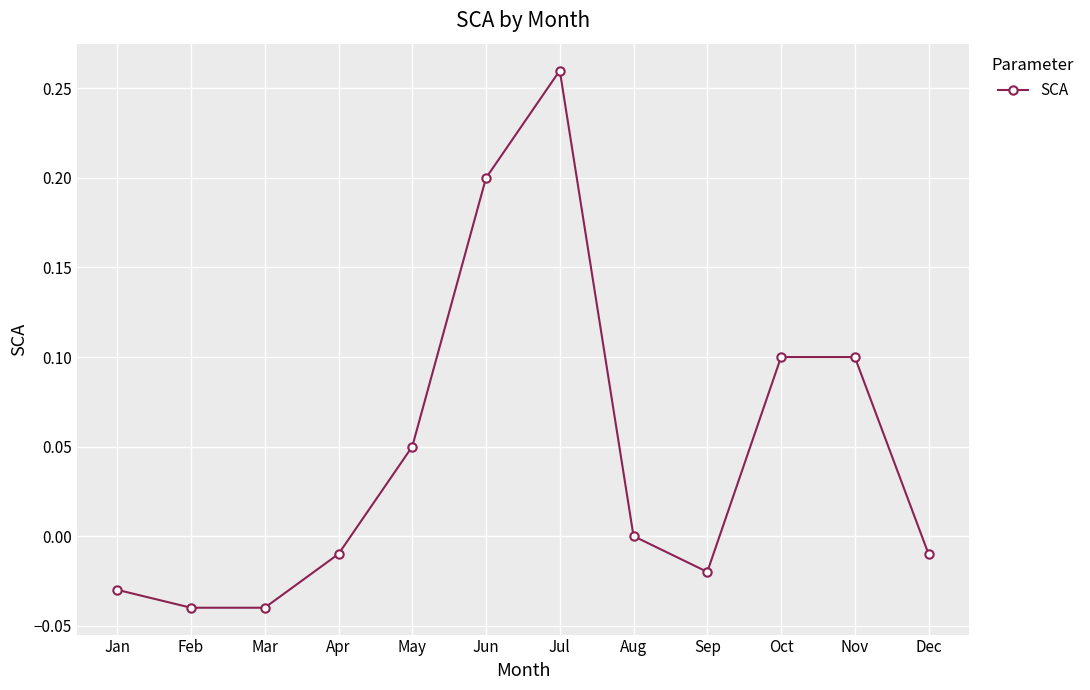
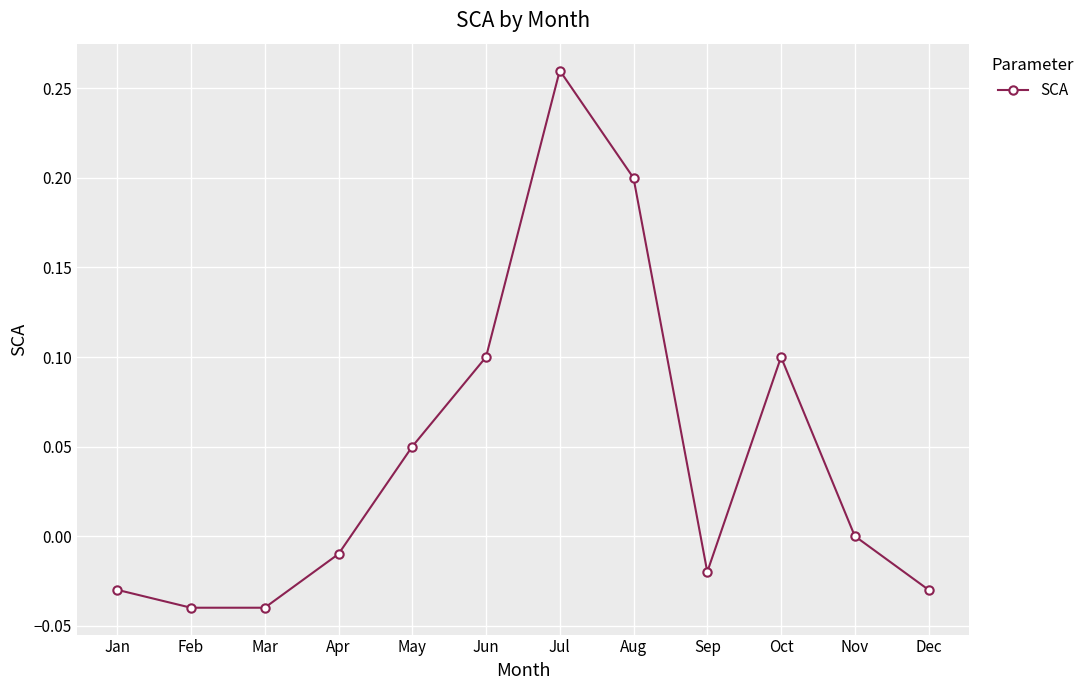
Jun: 0.2 -> 0.1
Aug: 0.0 -> 0.2
Nov: 0.1 -> 0.0
Dec: -0.01 -> -0.03
